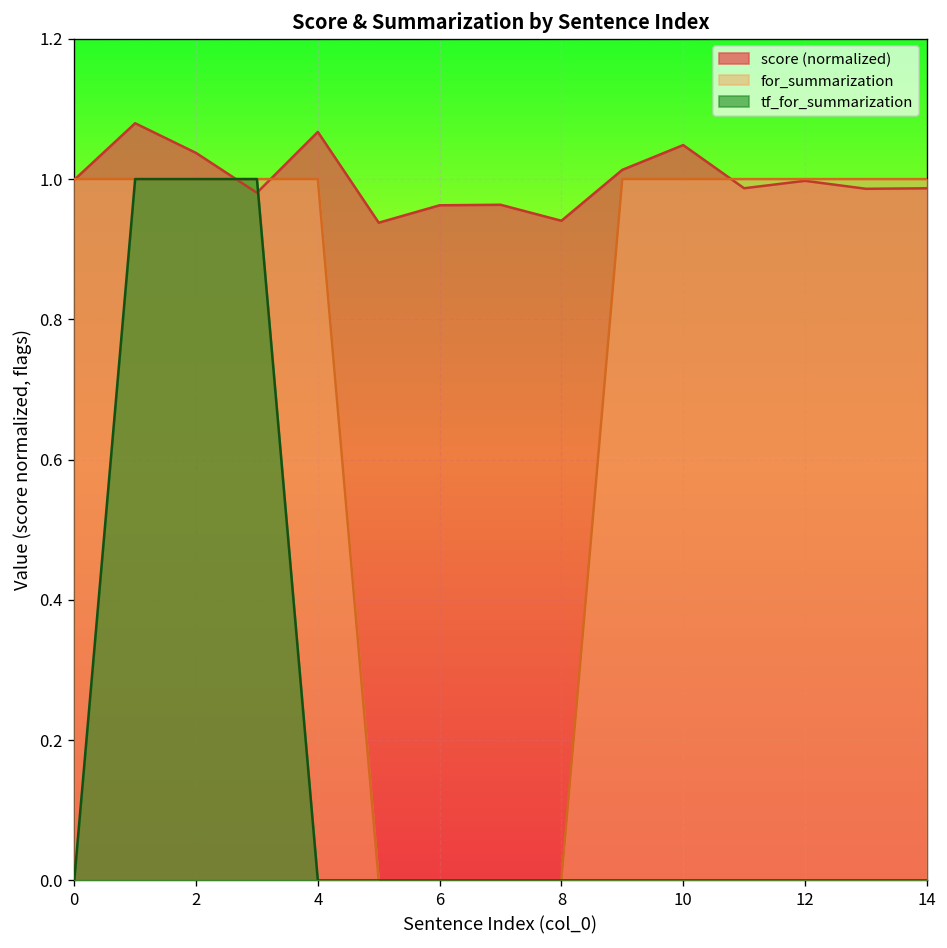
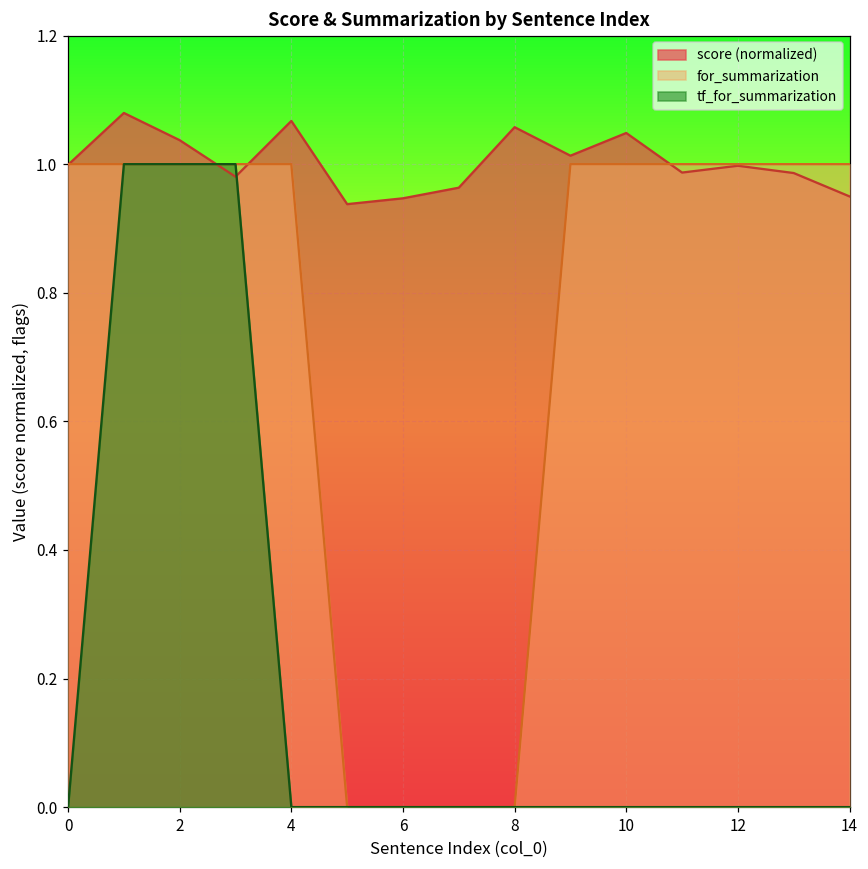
score (normalized), 6: 0.96 -> 0.95
score (normalized), 8: 0.94 -> 1.06
score (normalized), 14: 0.99 -> 0.95
